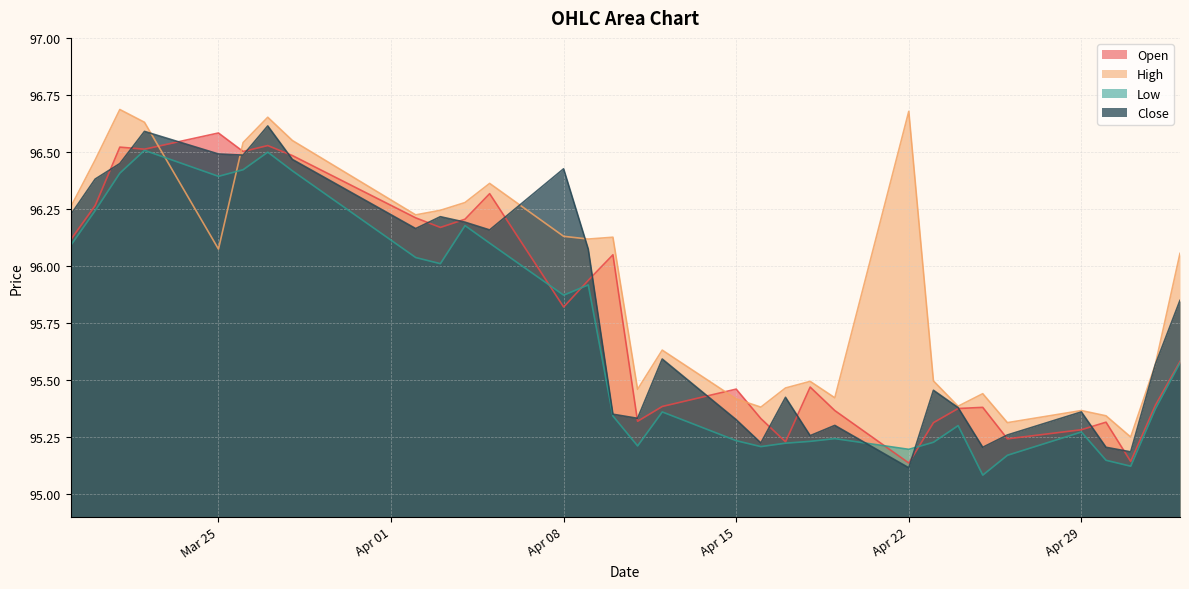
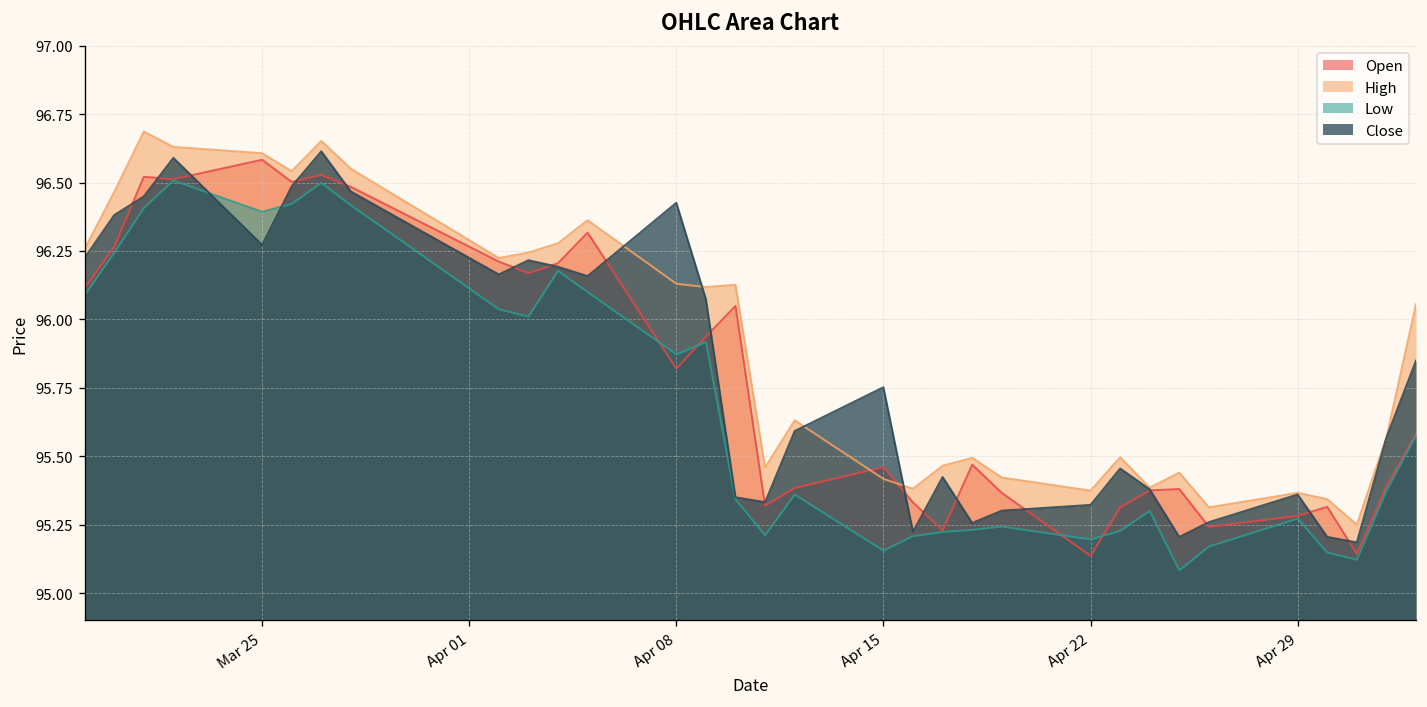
High, Mar 25: 96.07 -> 96.61
Close, Mar 25: 96.49 -> 96.27
Low, Apr 15: 95.23 -> 95.16
Close, Apr 15: 95.33 -> 95.75
High, Apr 22: 96.68 -> 95.37
Close, Apr 22: 95.12 -> 95.32
